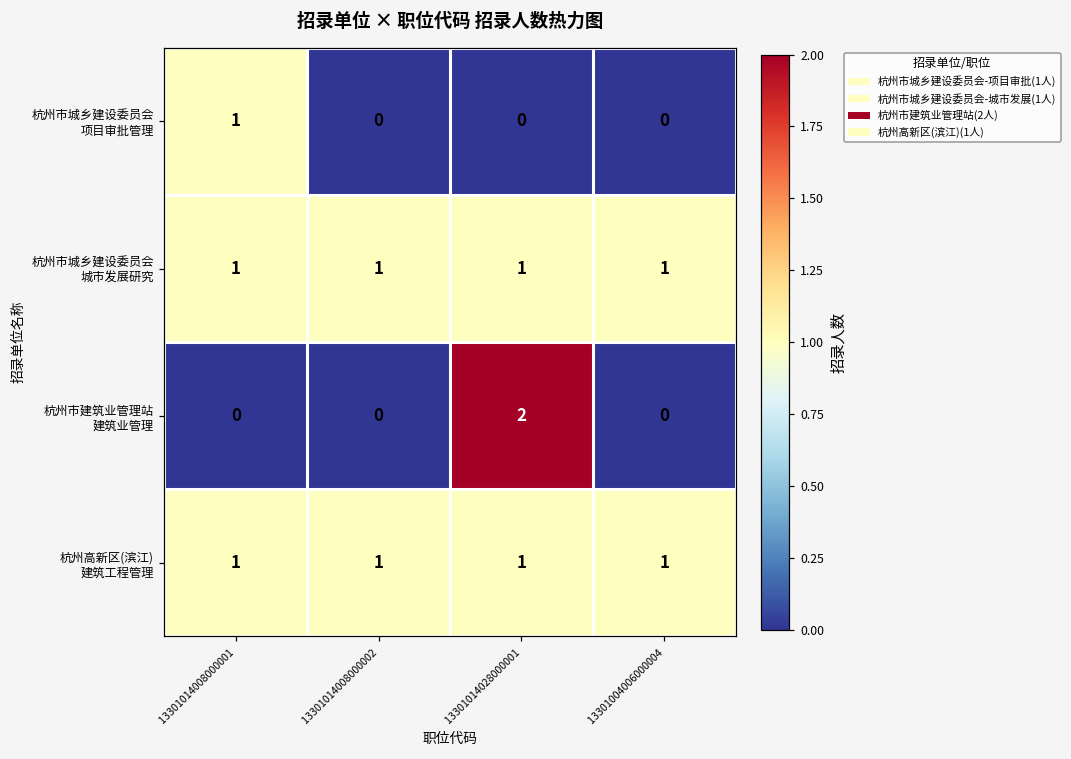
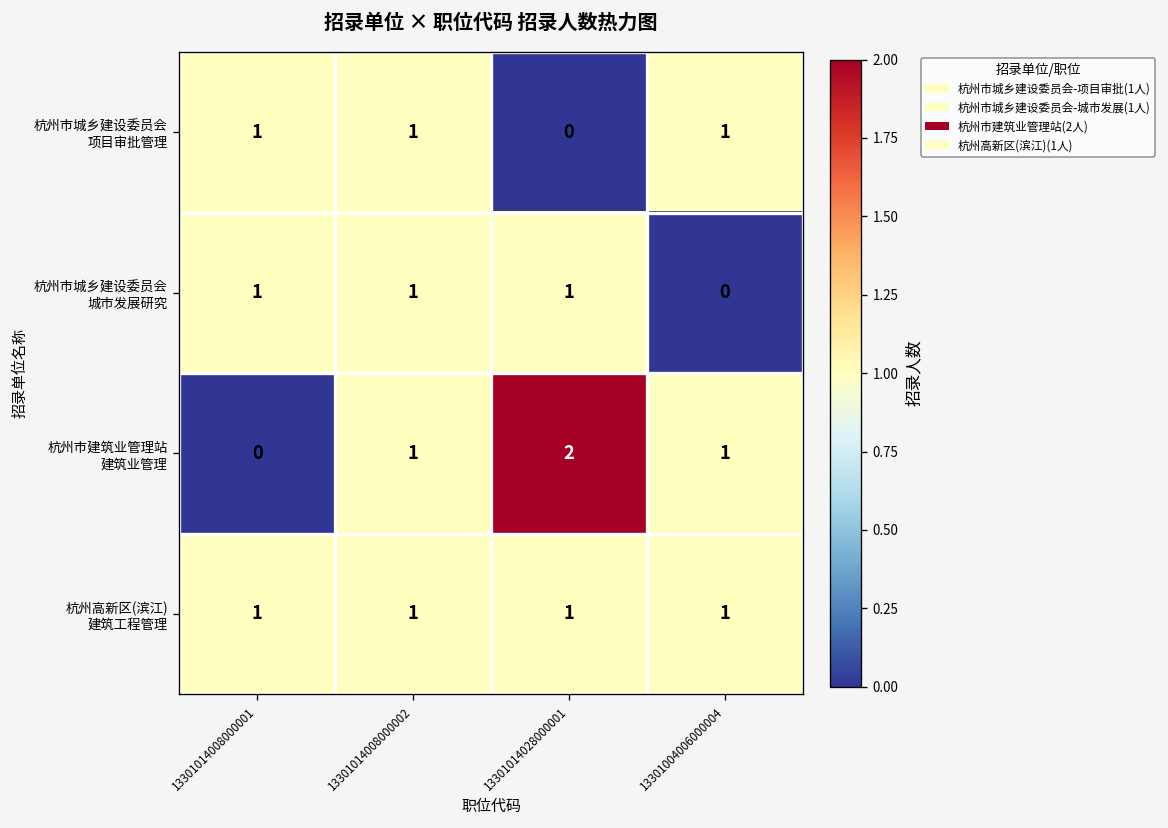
杭州市城乡建设委员会 项目审批管理, 13301014008000002: 0 -> 1
杭州市城乡建设委员会 项目审批管理, 13301004006000004: 0 -> 1
杭州市城乡建设委员会 城市发展研究, 13301004006000004: 1 -> 0
杭州市建筑业管理站 建筑业管理, 13301014008000002: 0 -> 1
杭州市建筑业管理站 建筑业管理, 13301004006000004: 0 -> 1
